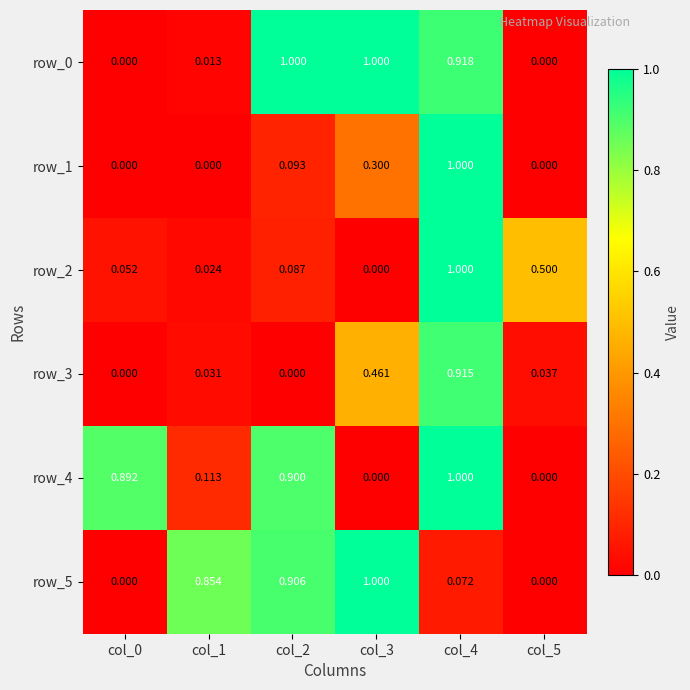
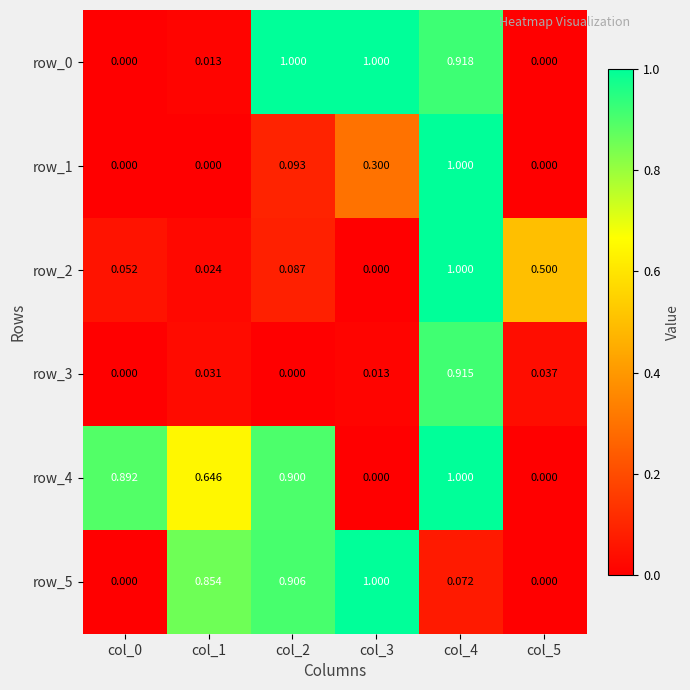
row_3, col_3: 0.461 -> 0.013
row_4, col_1: 0.113 -> 0.646
